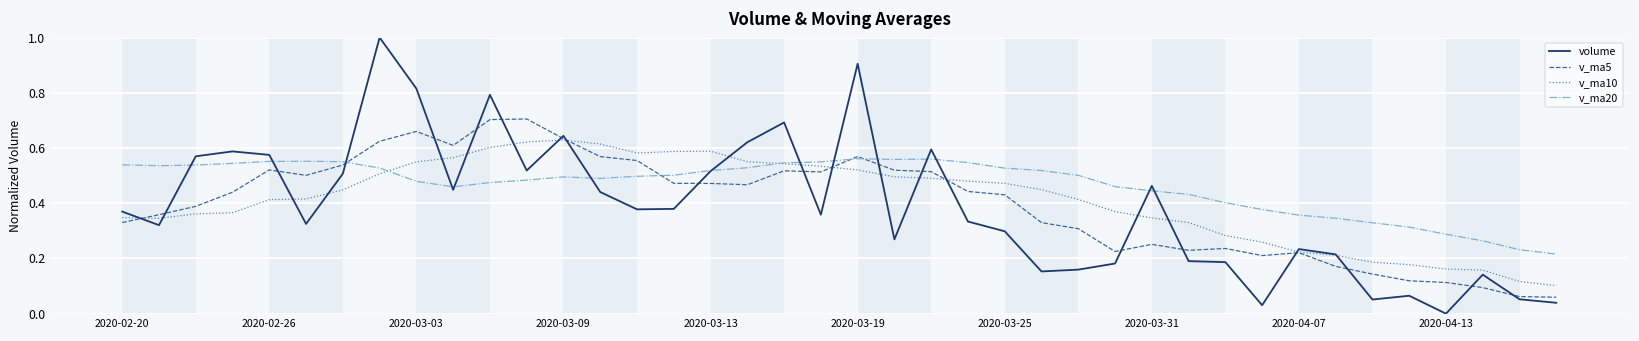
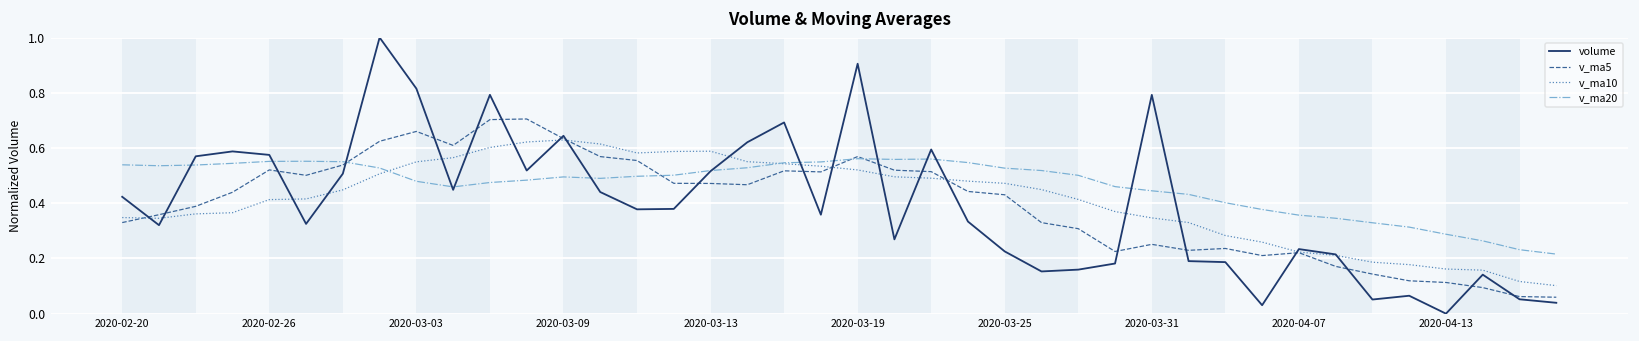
volume, 2020-02-20: 0.37 -> 0.42
volume, 2020-03-25: 0.30 -> 0.23
volume, 2020-03-31: 0.46 -> 0.79
